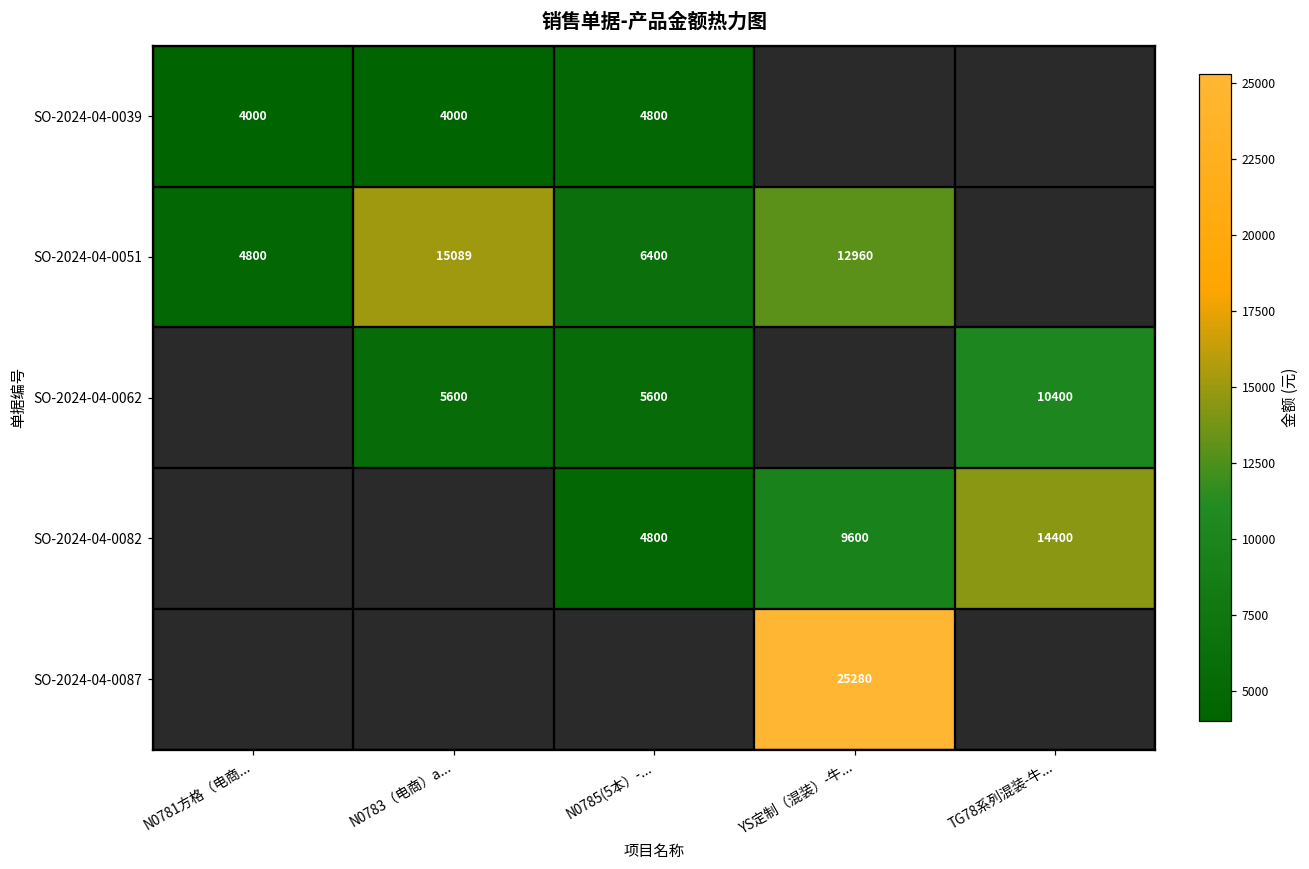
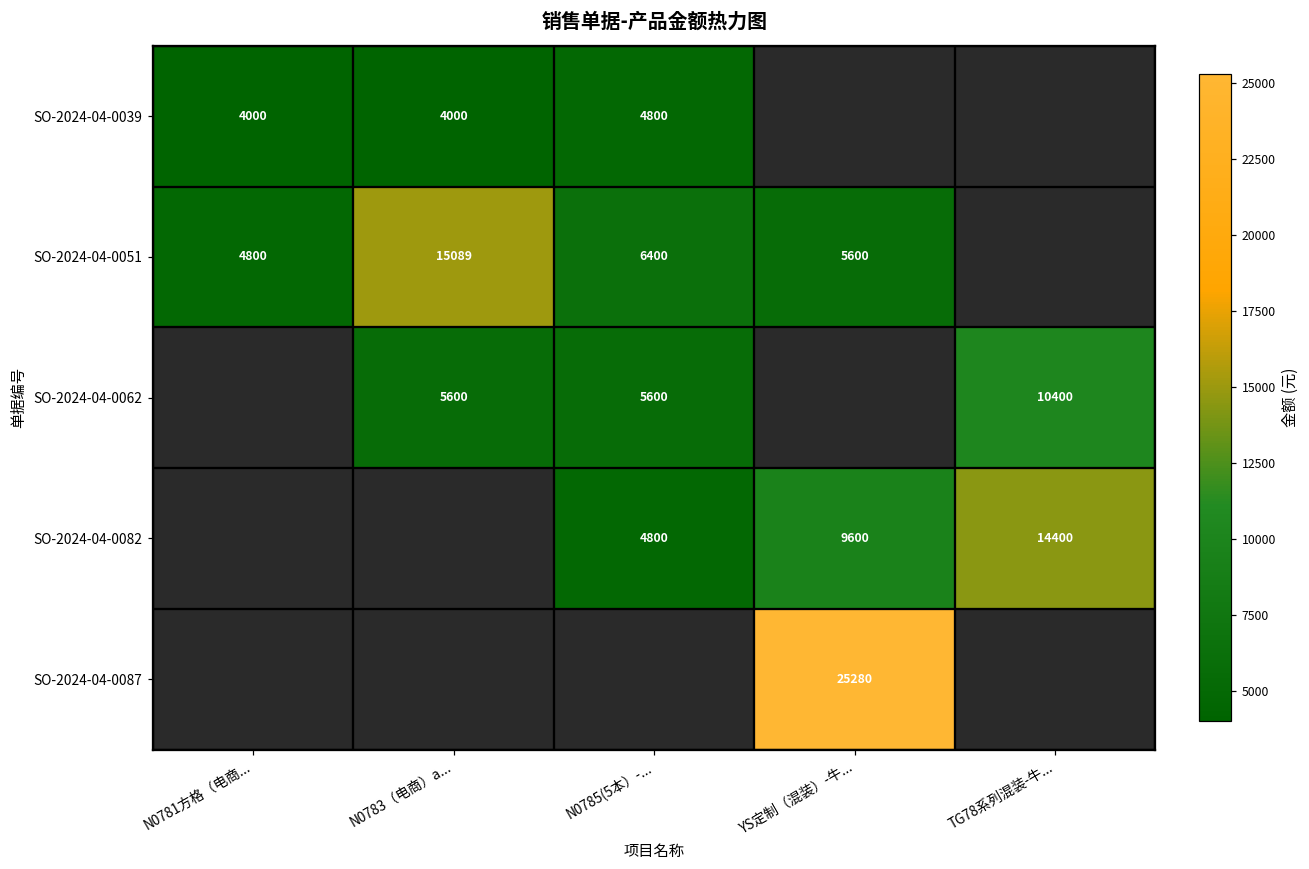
SO-2024-04-0051, YS定制（混装）-牛...: 12960 -> 5600
